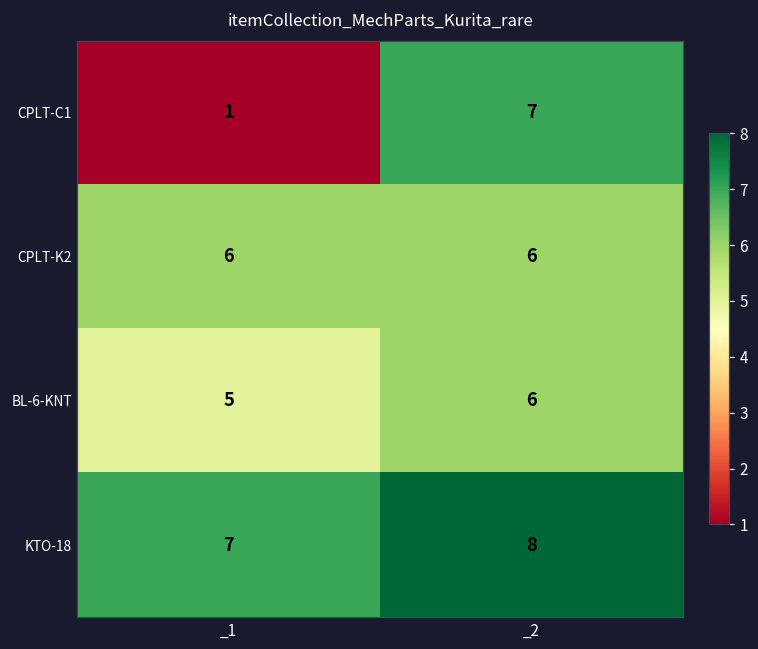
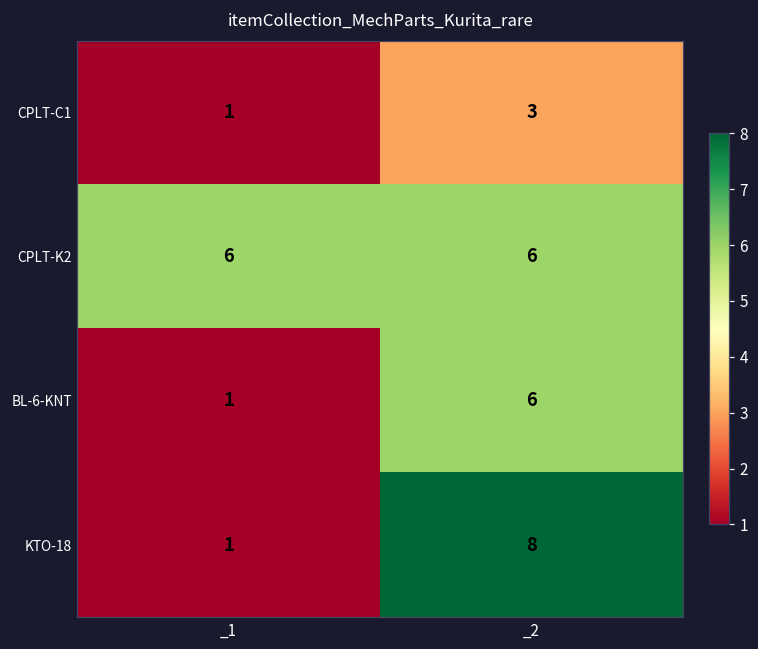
CPLT-C1, _2: 7 -> 3
BL-6-KNT, _1: 5 -> 1
KTO-18, _1: 7 -> 1
